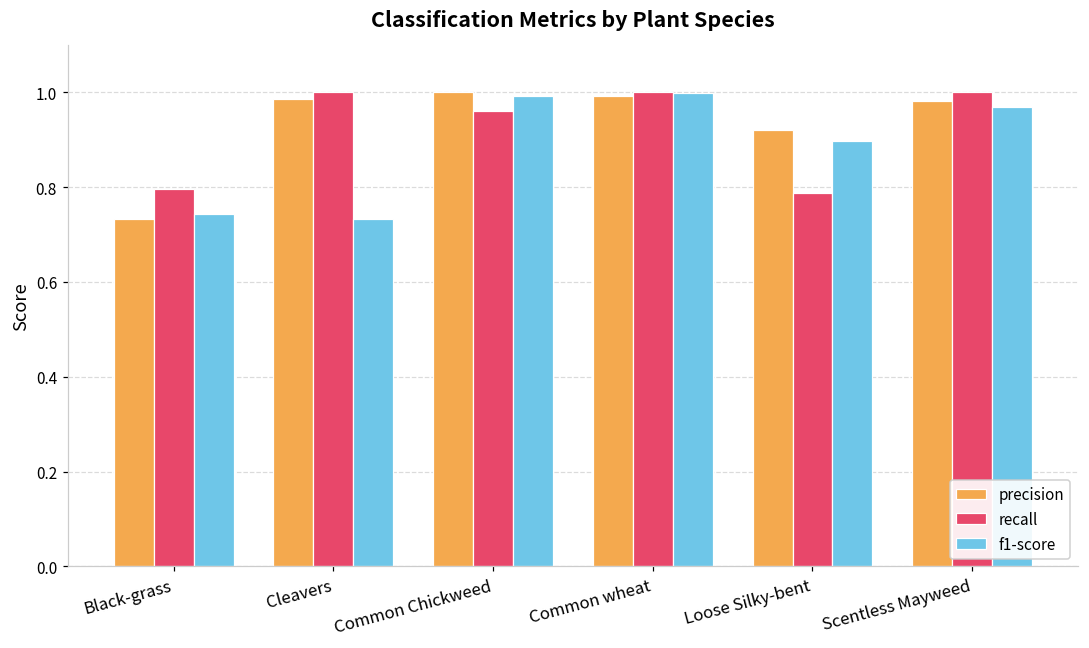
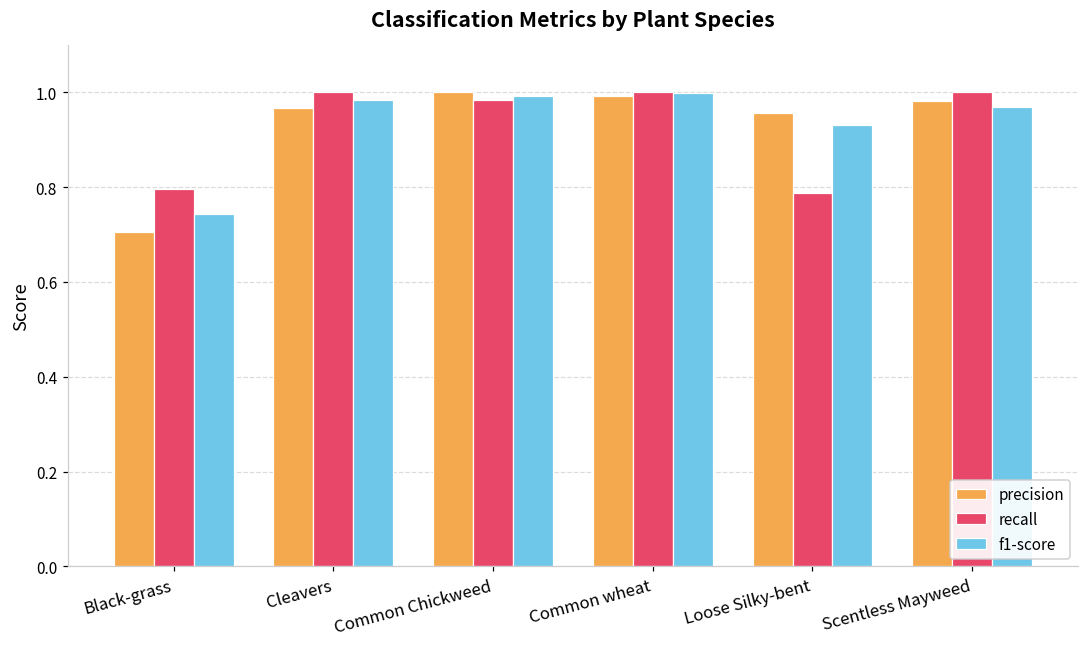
precision, Black-grass: 0.73 -> 0.70
precision, Cleavers: 0.99 -> 0.97
f1-score, Cleavers: 0.73 -> 0.98
recall, Common Chickweed: 0.96 -> 0.98
precision, Loose Silky-bent: 0.92 -> 0.96
f1-score, Loose Silky-bent: 0.90 -> 0.93
